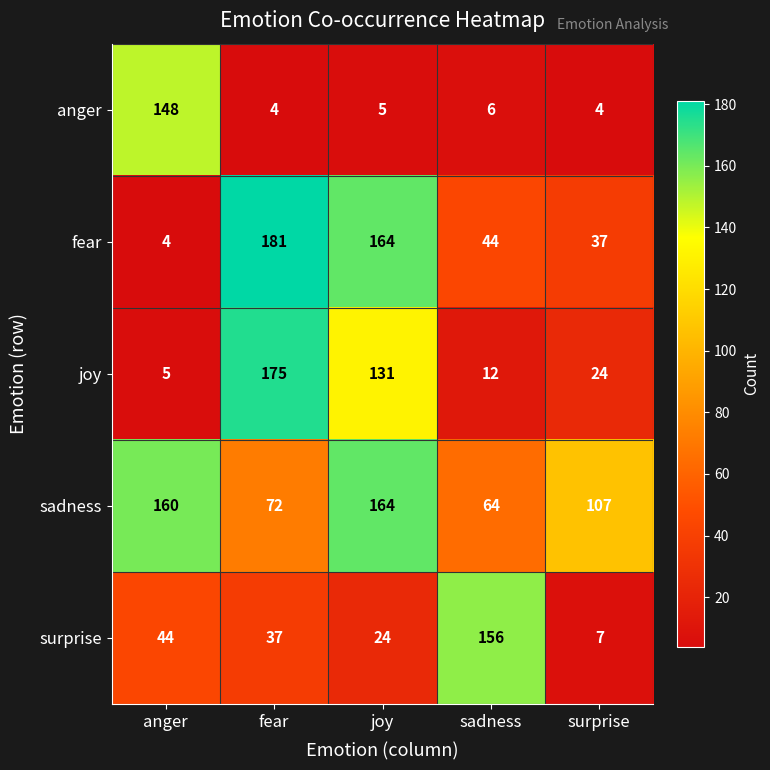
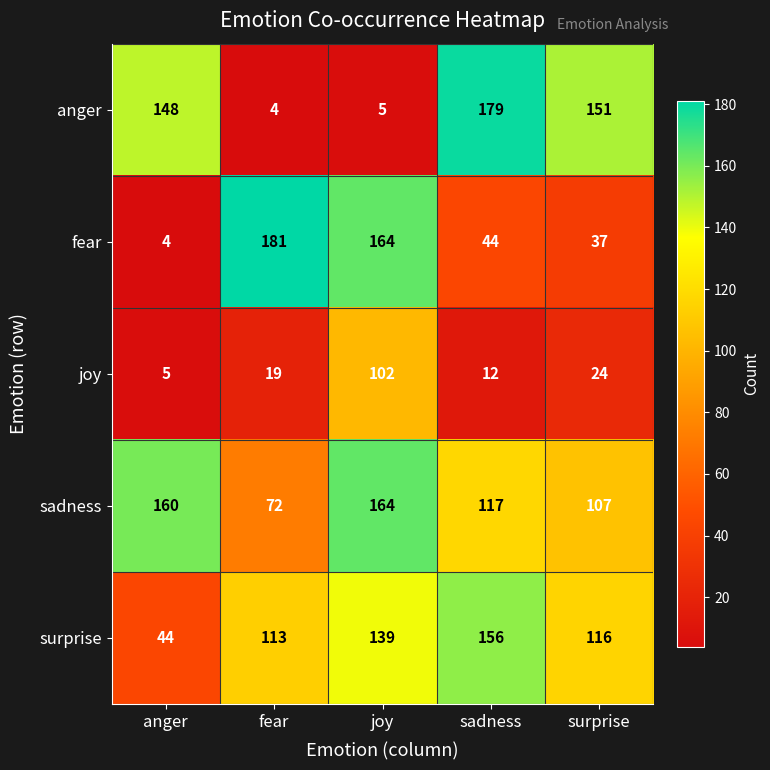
anger, sadness: 6 -> 179
anger, surprise: 4 -> 151
joy, fear: 175 -> 19
joy, joy: 131 -> 102
sadness, sadness: 64 -> 117
surprise, fear: 37 -> 113
surprise, joy: 24 -> 139
surprise, surprise: 7 -> 116
